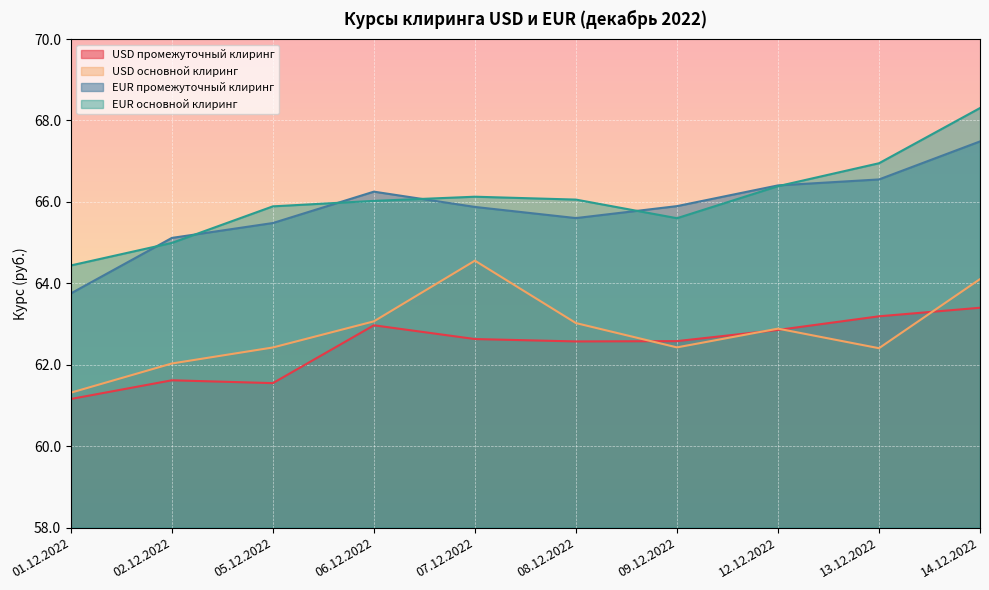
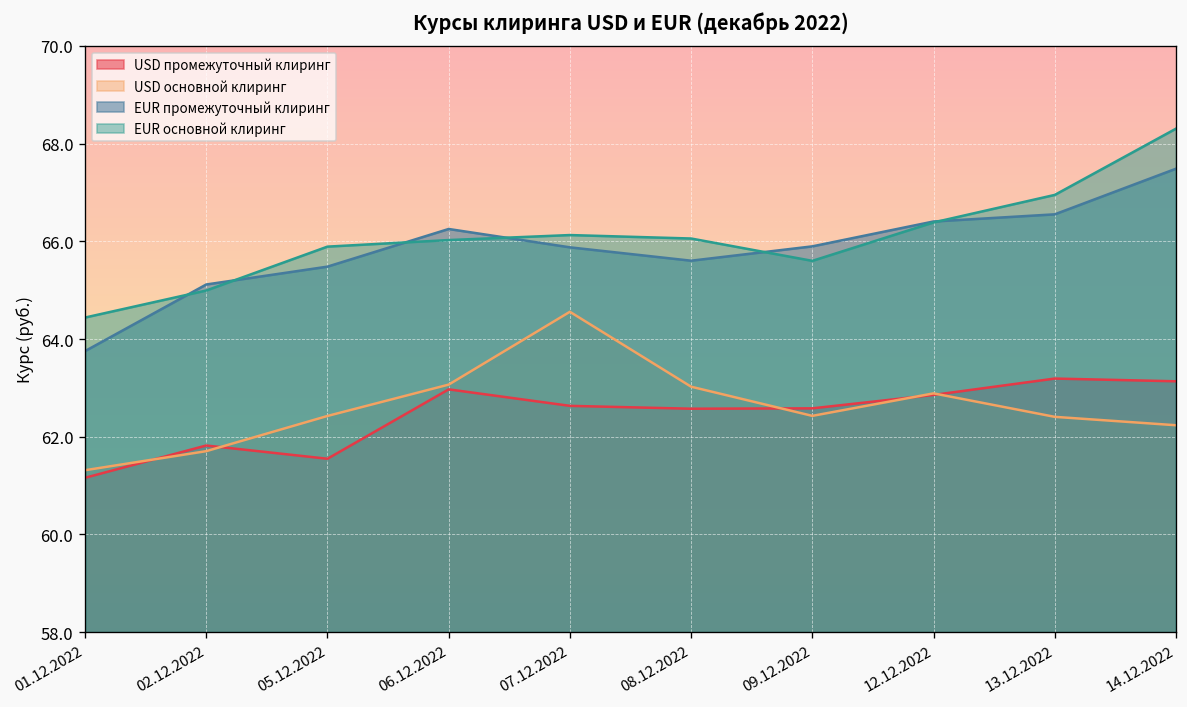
USD промежуточный клиринг, 02.12.2022: 61.6 -> 61.8
USD основной клиринг, 02.12.2022: 62.0 -> 61.7
USD промежуточный клиринг, 14.12.2022: 63.4 -> 63.1
USD основной клиринг, 14.12.2022: 64.1 -> 62.2
